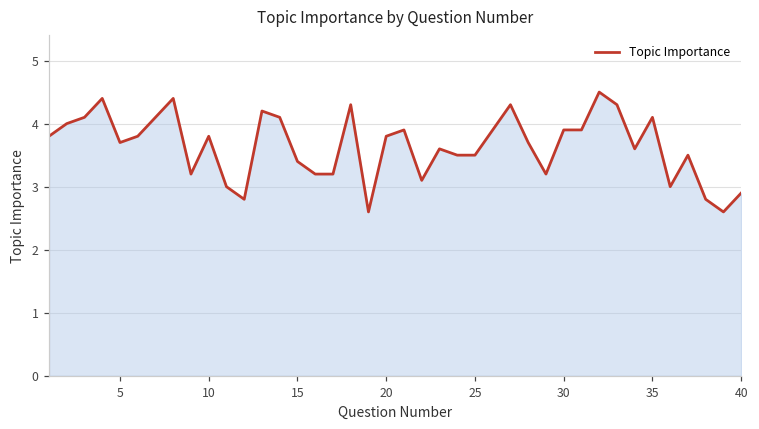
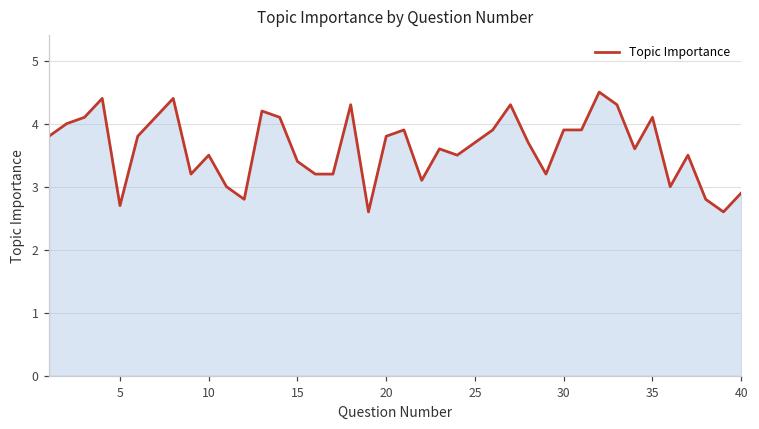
5: 3.7 -> 2.7
10: 3.8 -> 3.5
25: 3.5 -> 3.7
